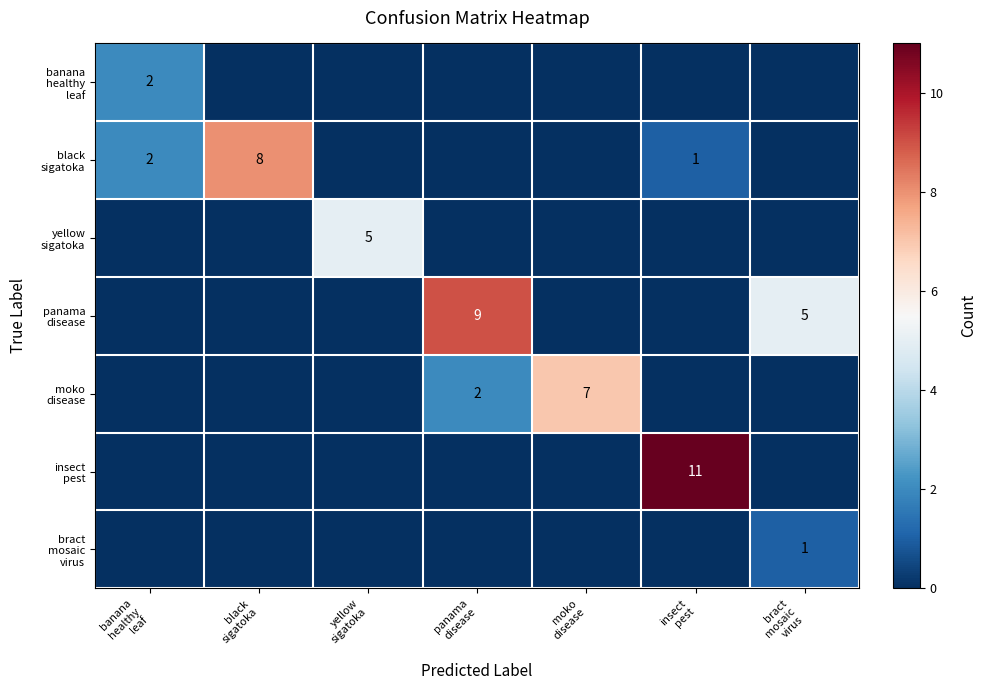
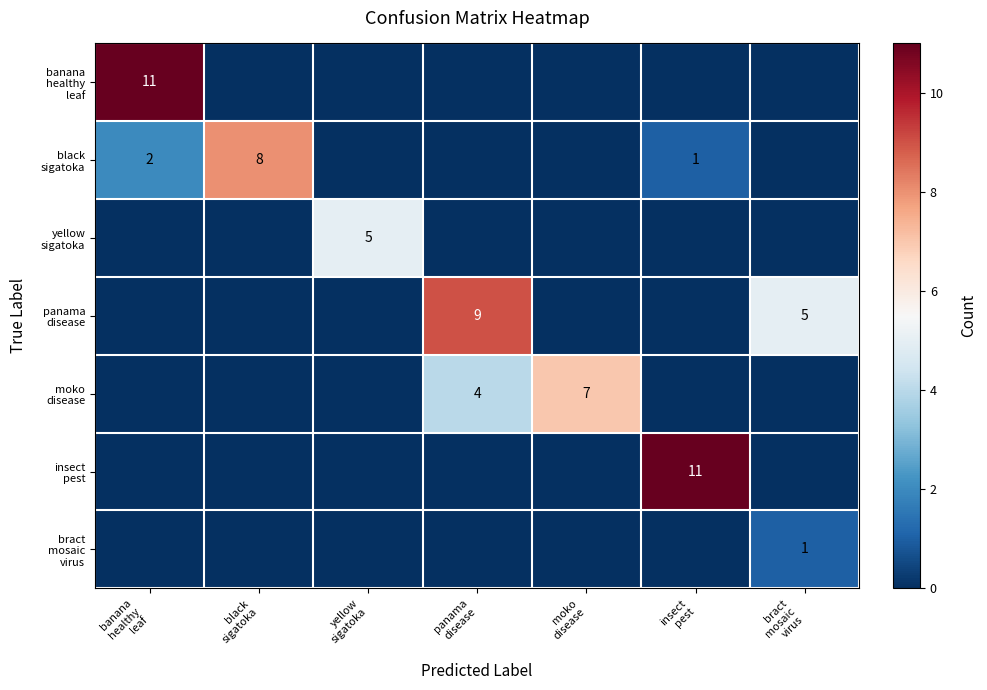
banana healthy leaf, banana healthy leaf: 2 -> 11
moko disease, panama disease: 2 -> 4
